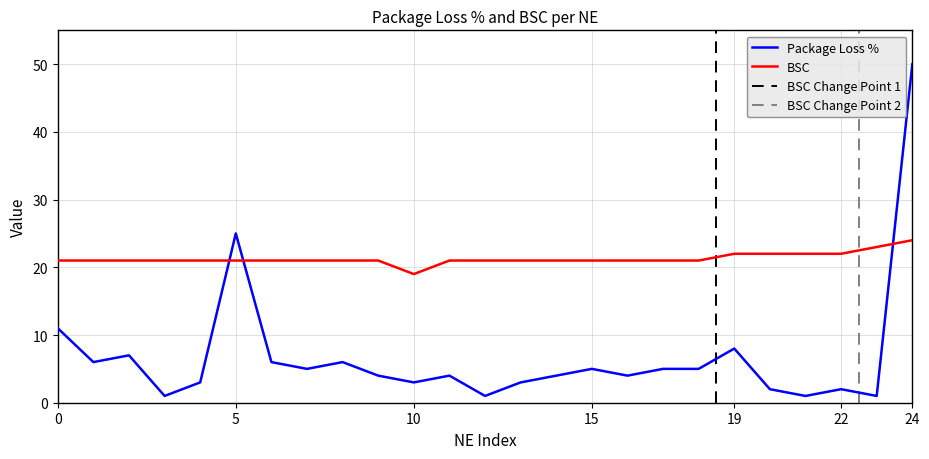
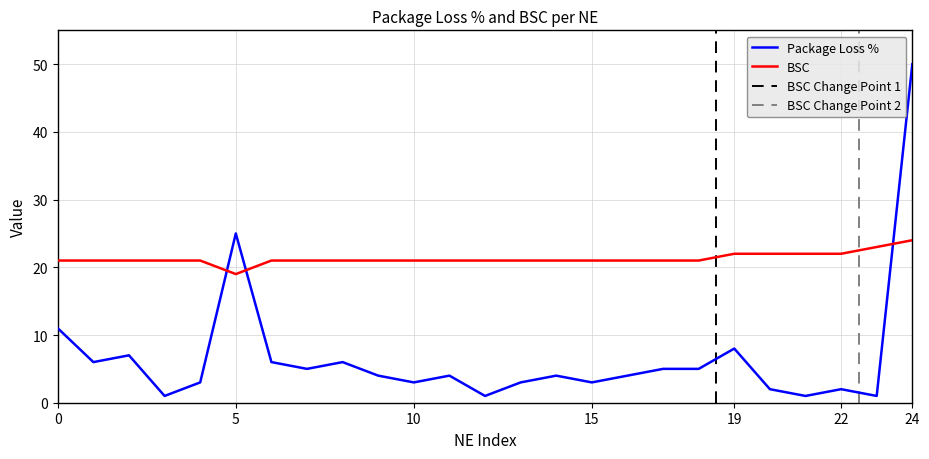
BSC, 5: 21 -> 19
BSC, 10: 19 -> 21
Package Loss %, 15: 5 -> 3
